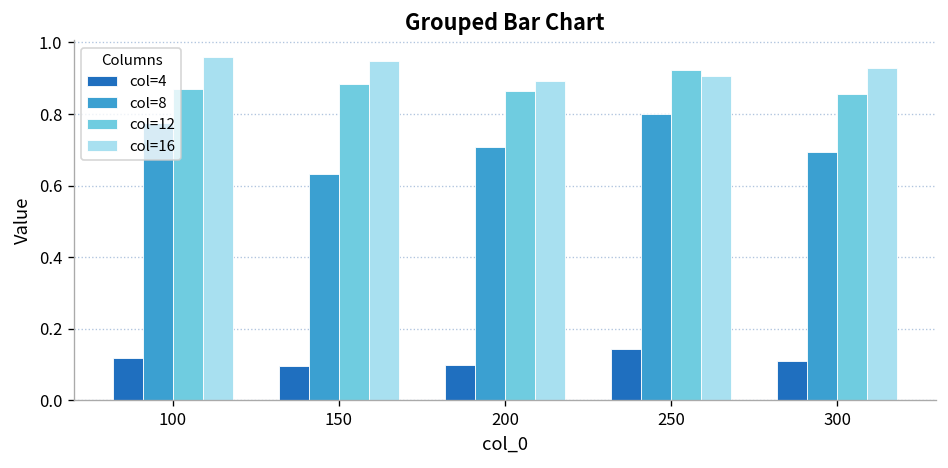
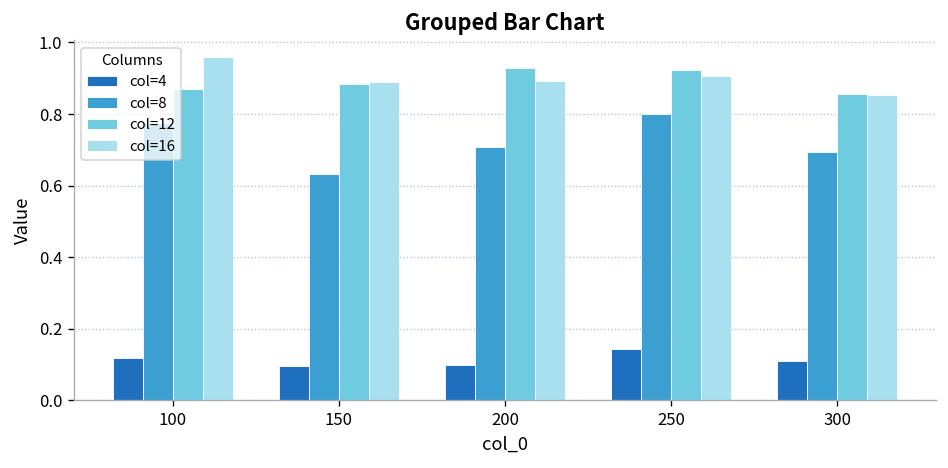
col=16, 150: 0.95 -> 0.89
col=12, 200: 0.87 -> 0.93
col=16, 300: 0.93 -> 0.85
